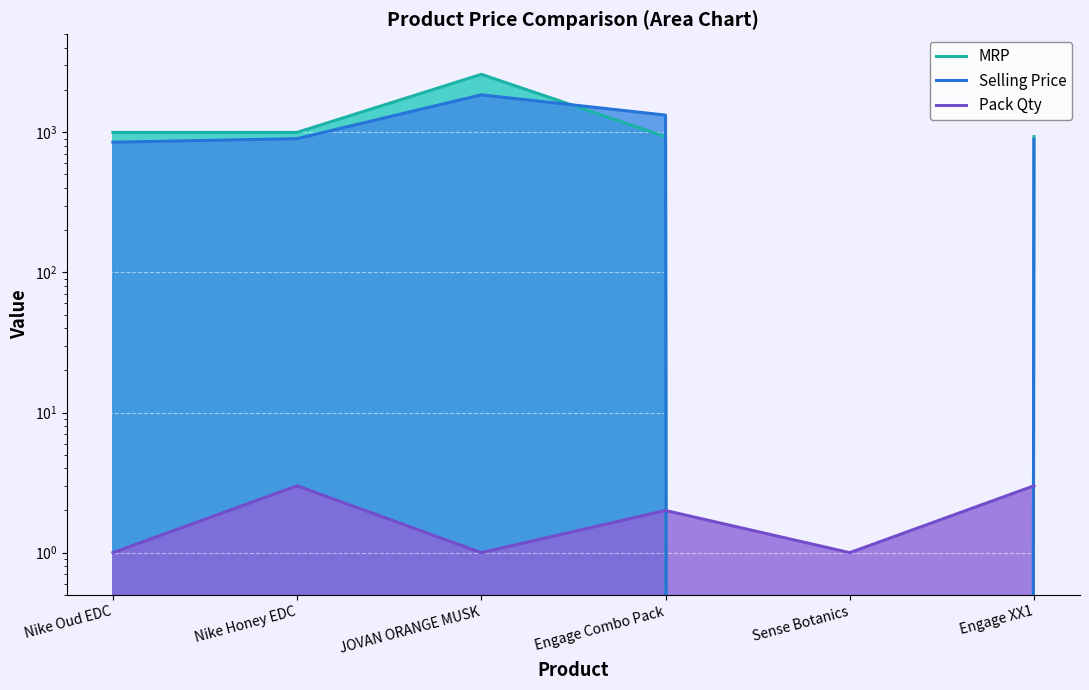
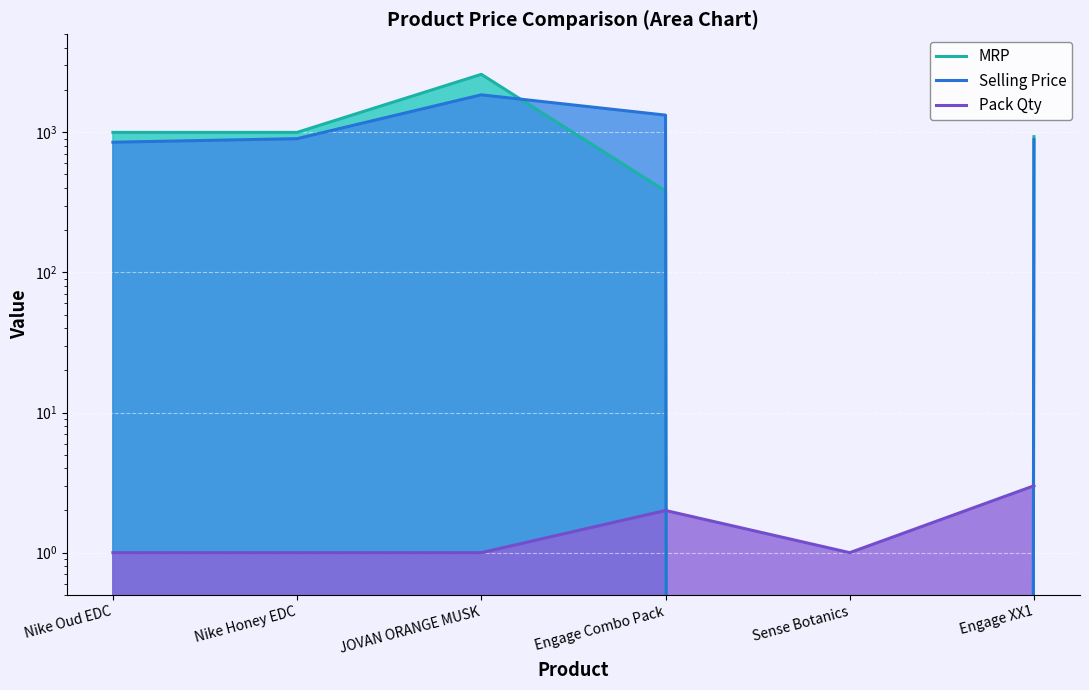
Pack Qty, Nike Honey EDC: 3 -> 1
MRP, Engage Combo Pack: 900 -> 380
